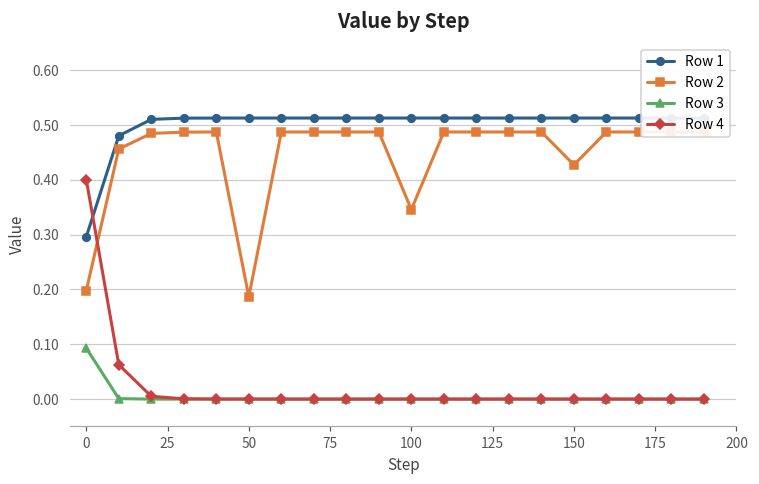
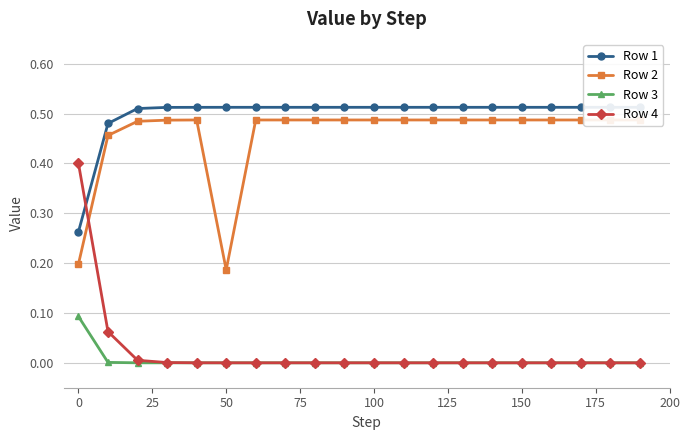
Row 1, 0: 0.30 -> 0.26
Row 2, 100: 0.35 -> 0.49
Row 2, 150: 0.43 -> 0.49
